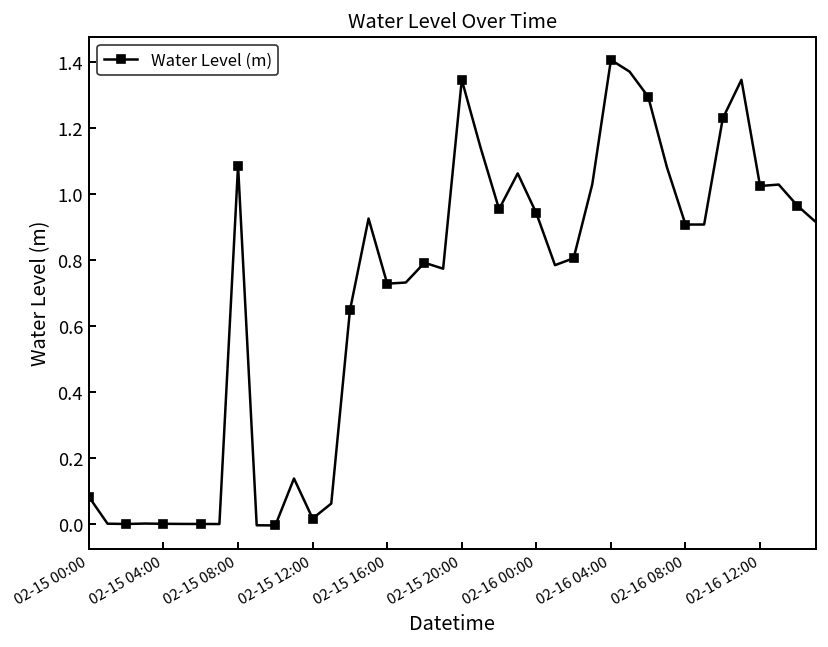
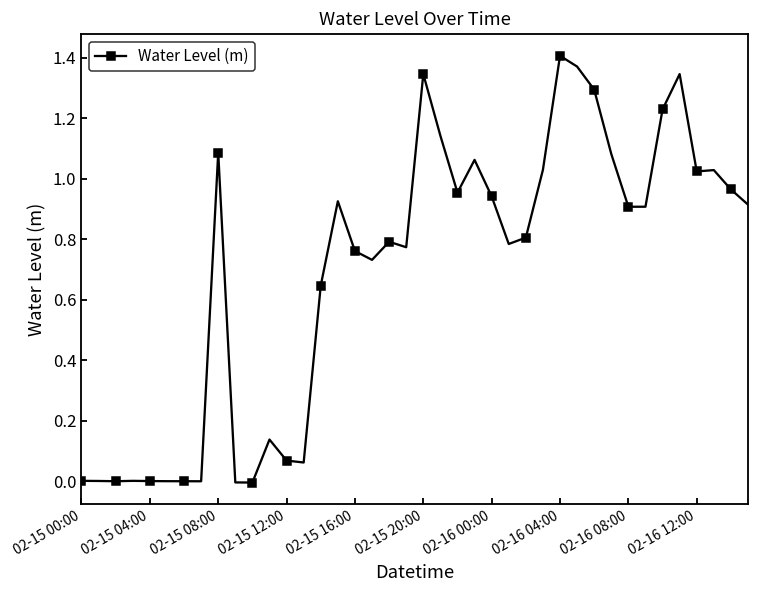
02-15 00:00: 0.08 -> 0.00
02-15 12:00: 0.02 -> 0.07
02-15 16:00: 0.73 -> 0.76
